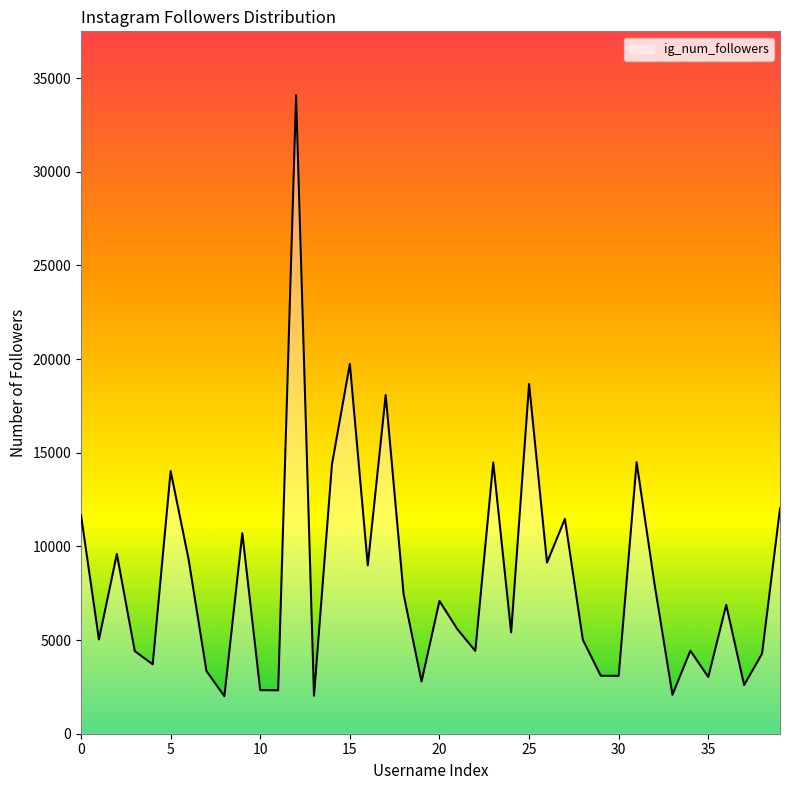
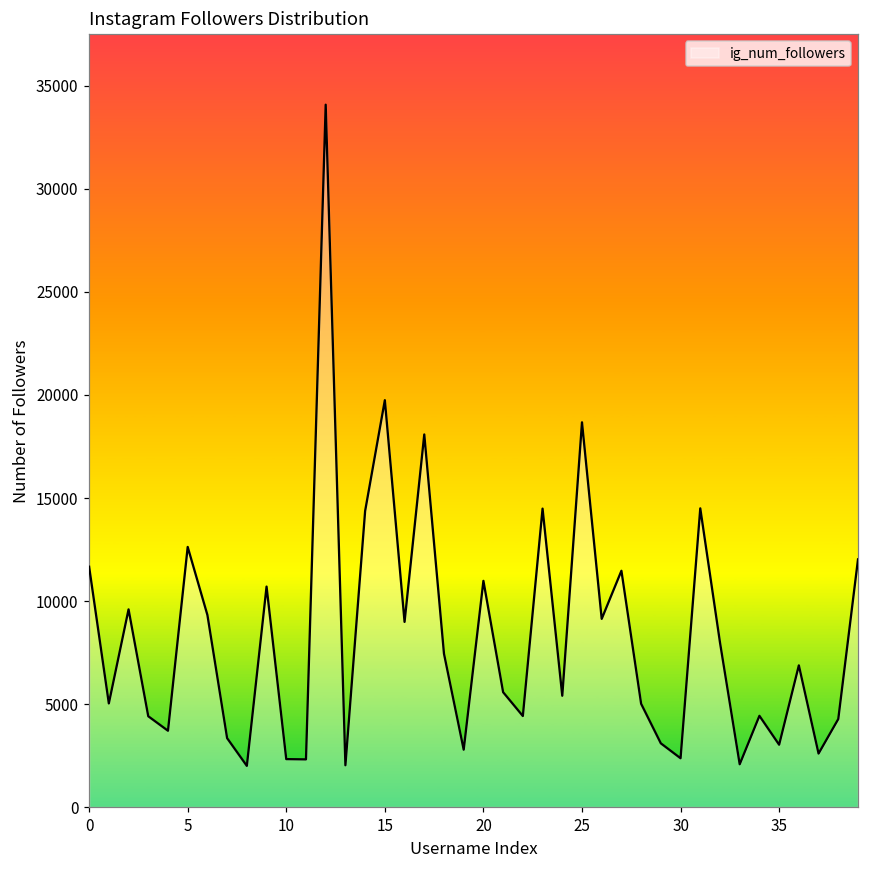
5: 14000 -> 12600
20: 7100 -> 11000
30: 3100 -> 2400
